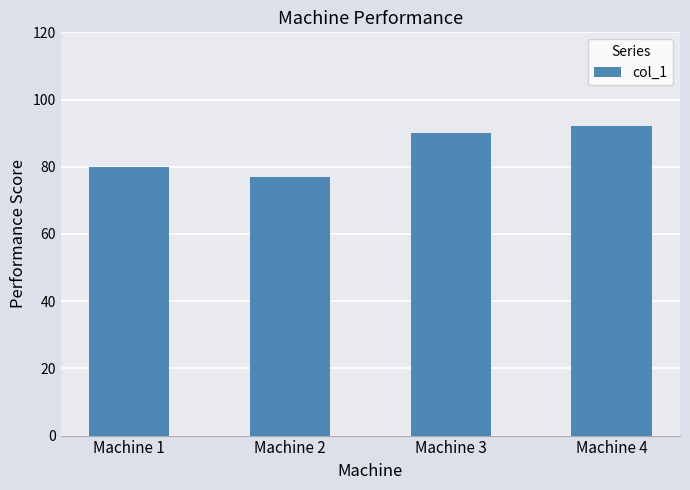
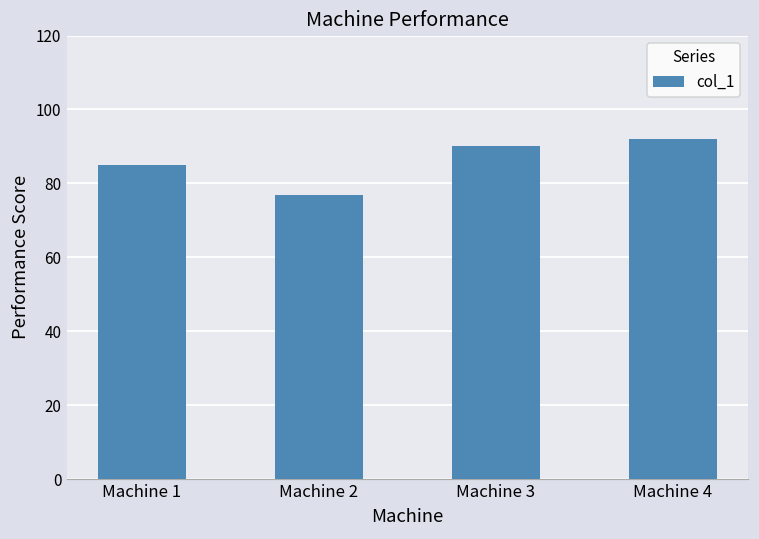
Machine 1: 80 -> 85
